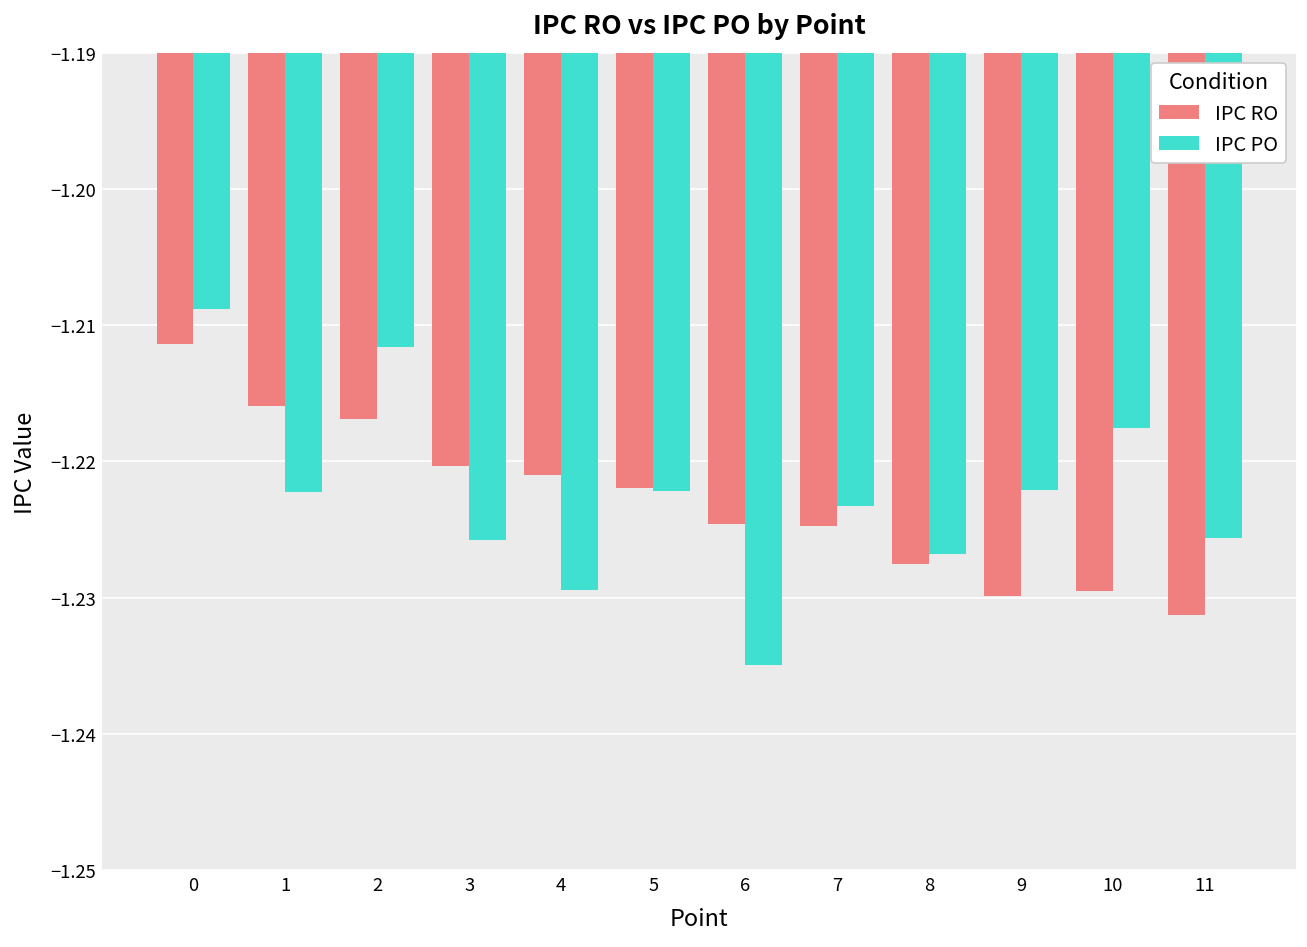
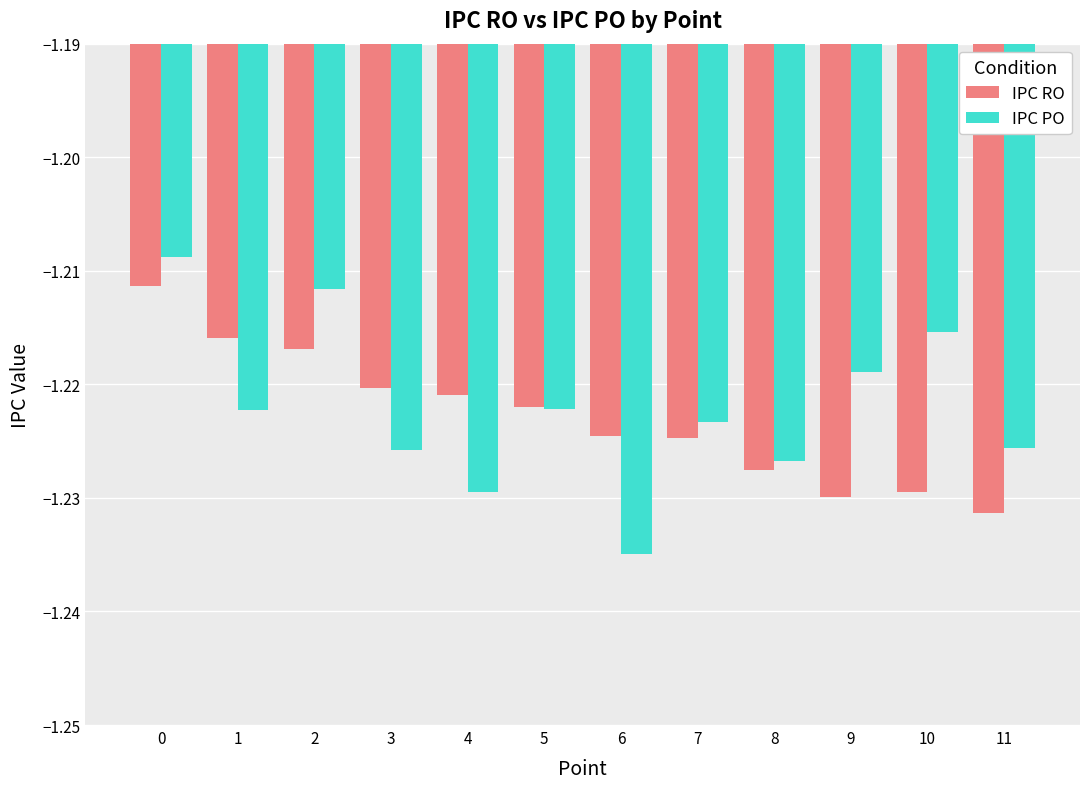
IPC PO, 9: -1.2221 -> -1.2189
IPC PO, 10: -1.2175 -> -1.2154
